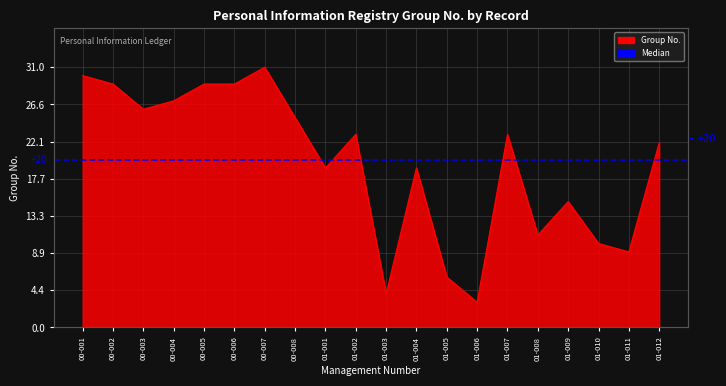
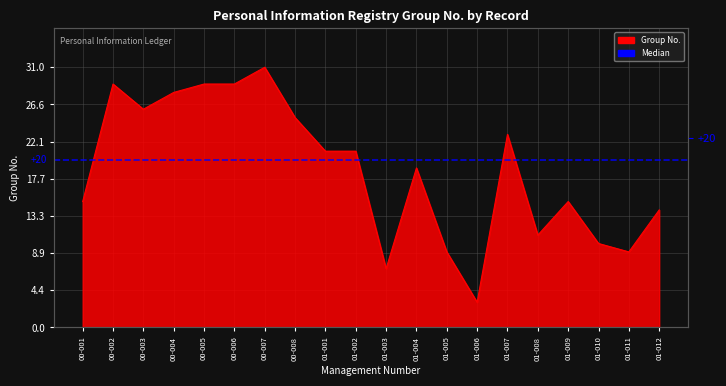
00-001: 30 -> 15
00-004: 27 -> 28
01-001: 19 -> 21
01-002: 23 -> 21
01-003: 4 -> 7
01-005: 6 -> 9
01-012: 22 -> 14
